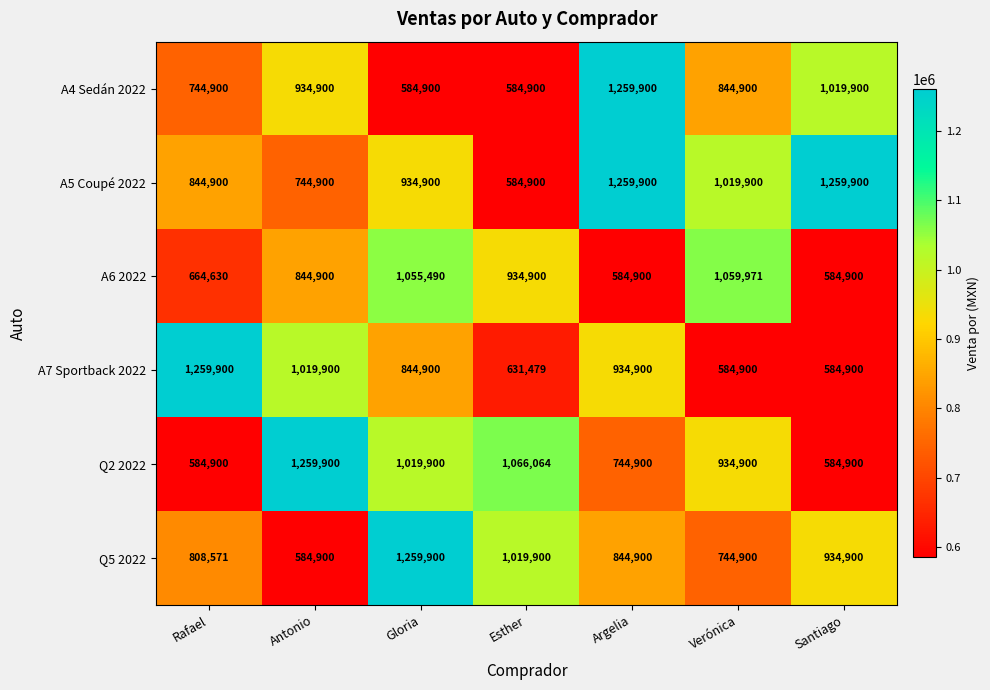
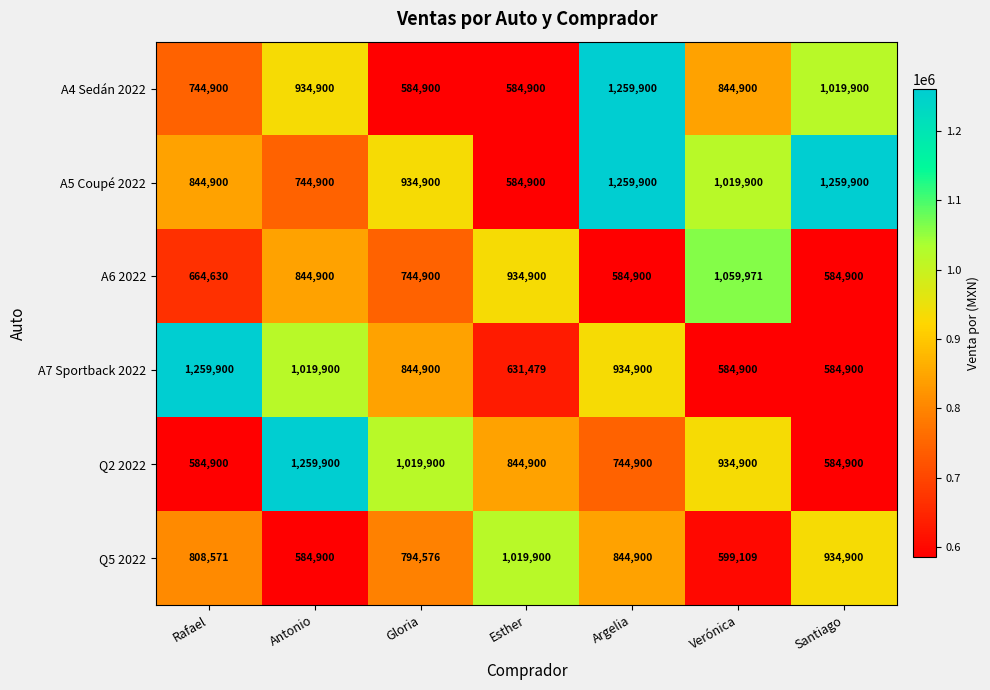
A6 2022, Gloria: 1,055,490 -> 744,900
Q2 2022, Esther: 1,066,064 -> 844,900
Q5 2022, Gloria: 1,259,900 -> 794,576
Q5 2022, Verónica: 744,900 -> 599,109
